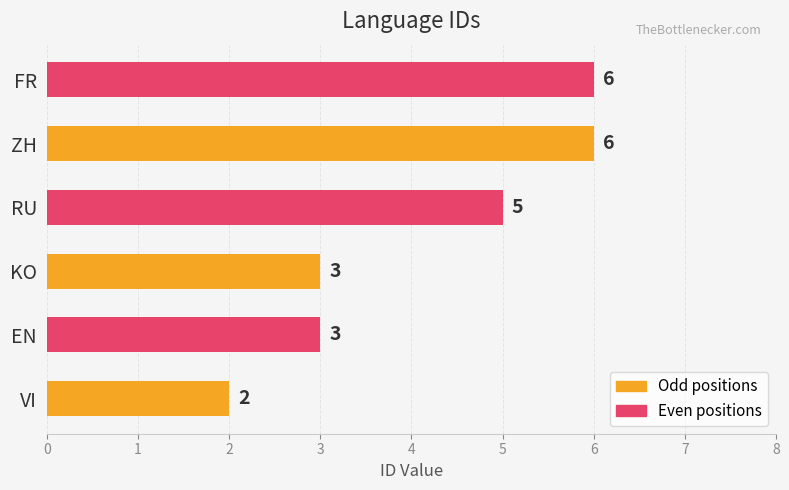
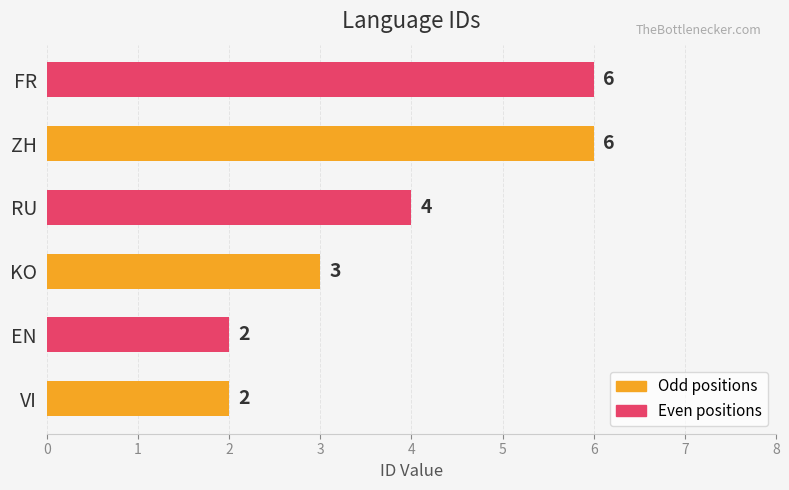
RU: 5 -> 4
EN: 3 -> 2
